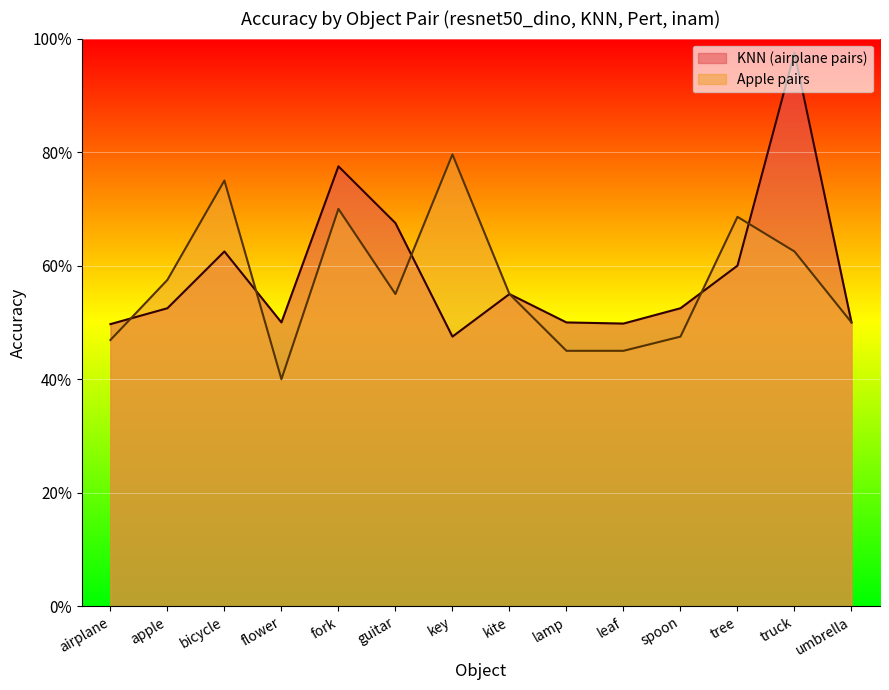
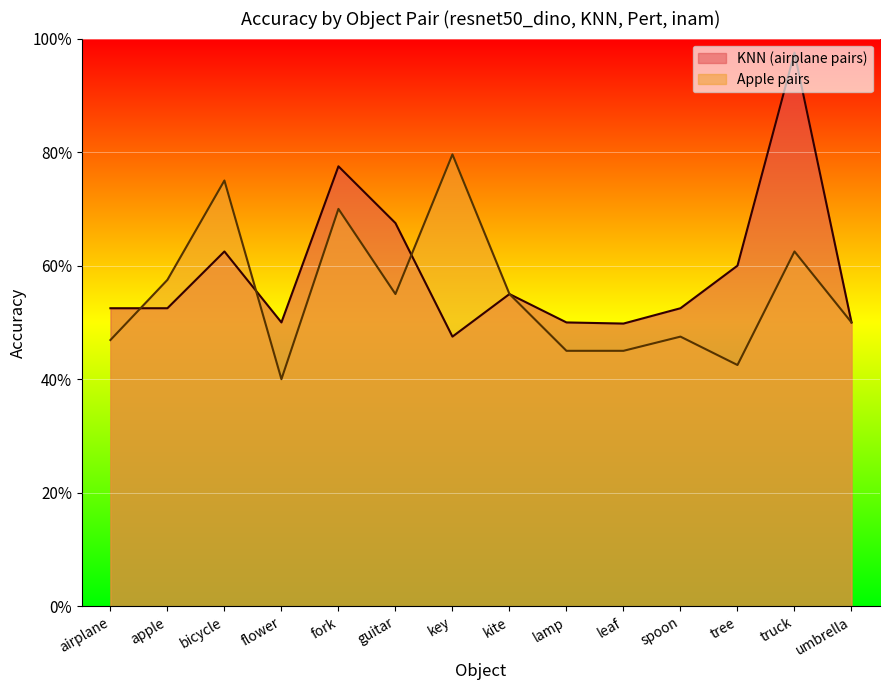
KNN (airplane pairs), airplane: 50% -> 53%
Apple pairs, tree: 69% -> 43%
